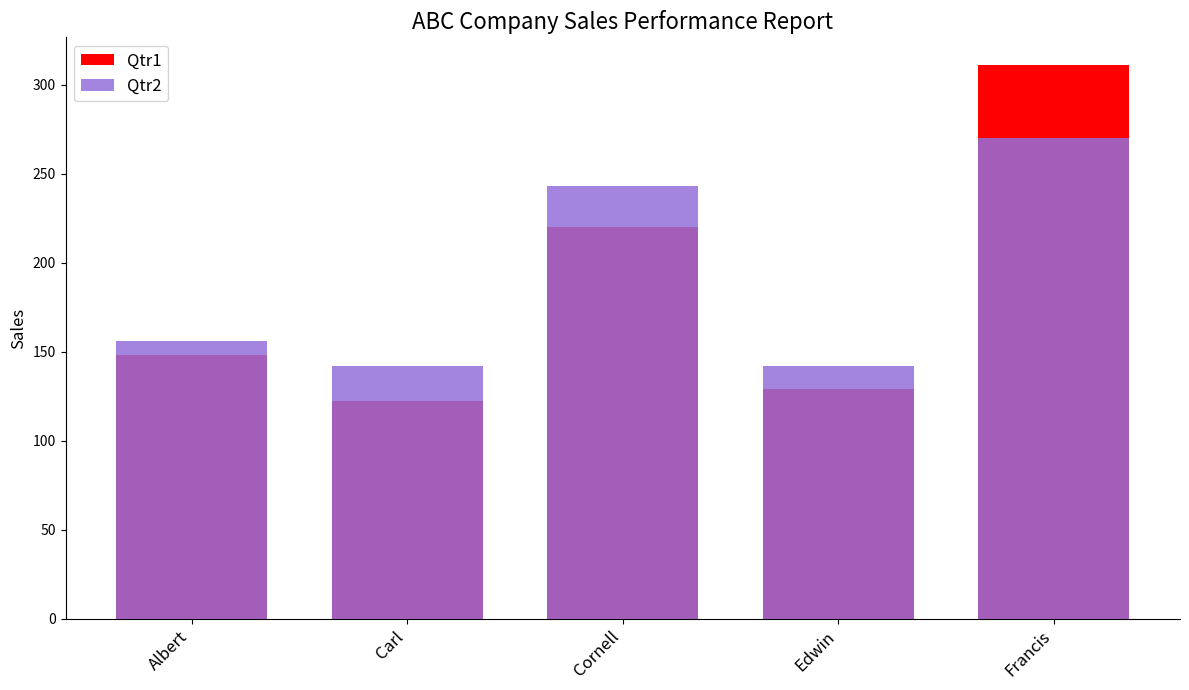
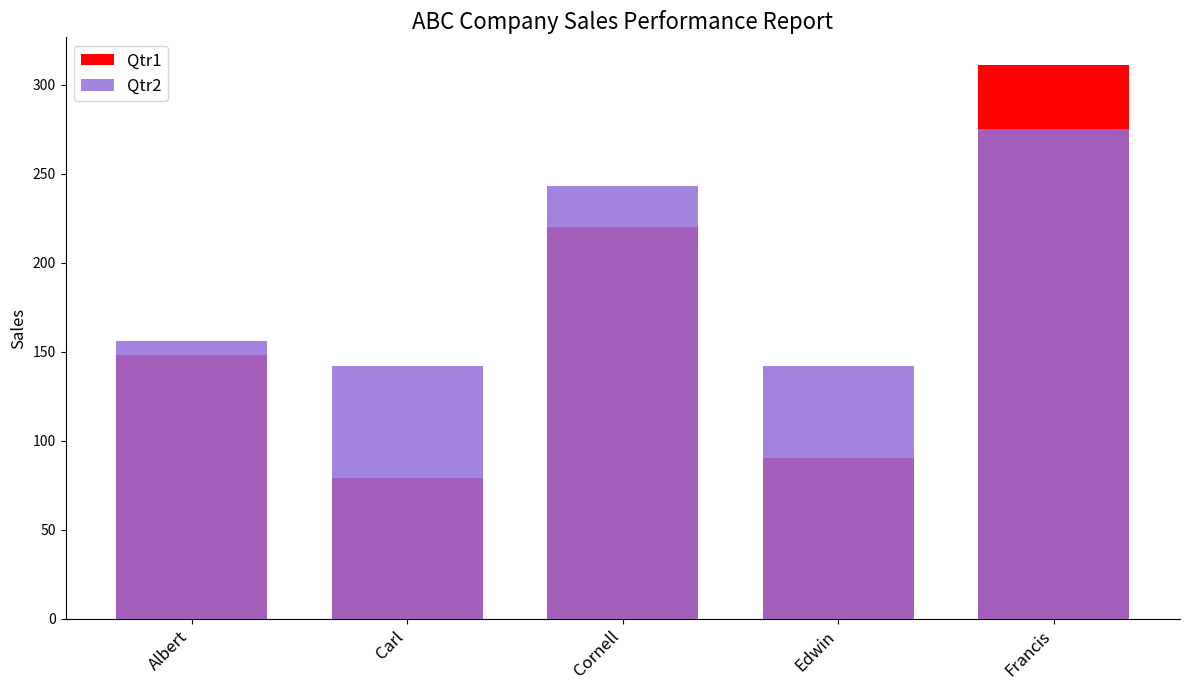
Qtr1, Carl: 122 -> 79
Qtr1, Edwin: 129 -> 90
Qtr2, Francis: 270 -> 275
